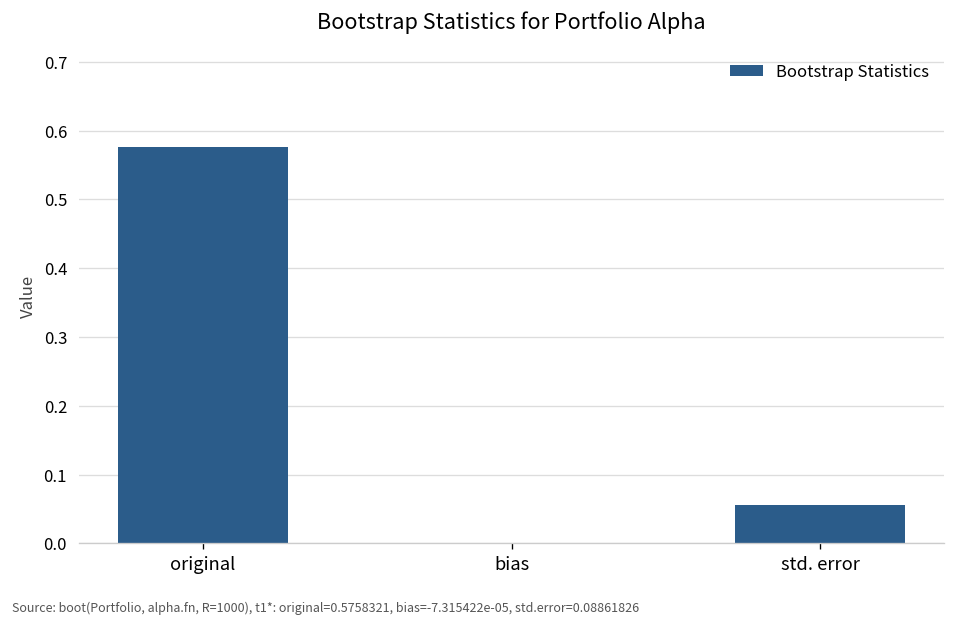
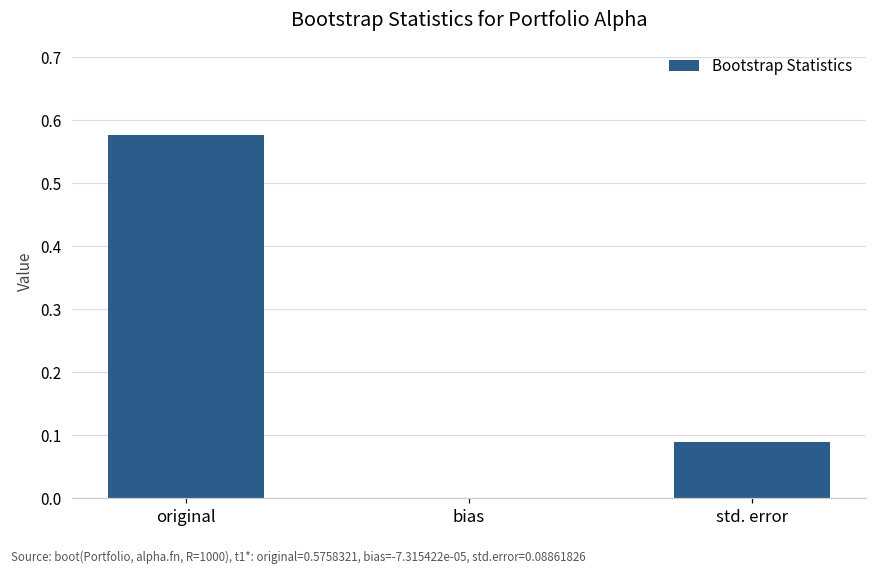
std. error: 0.06 -> 0.09
